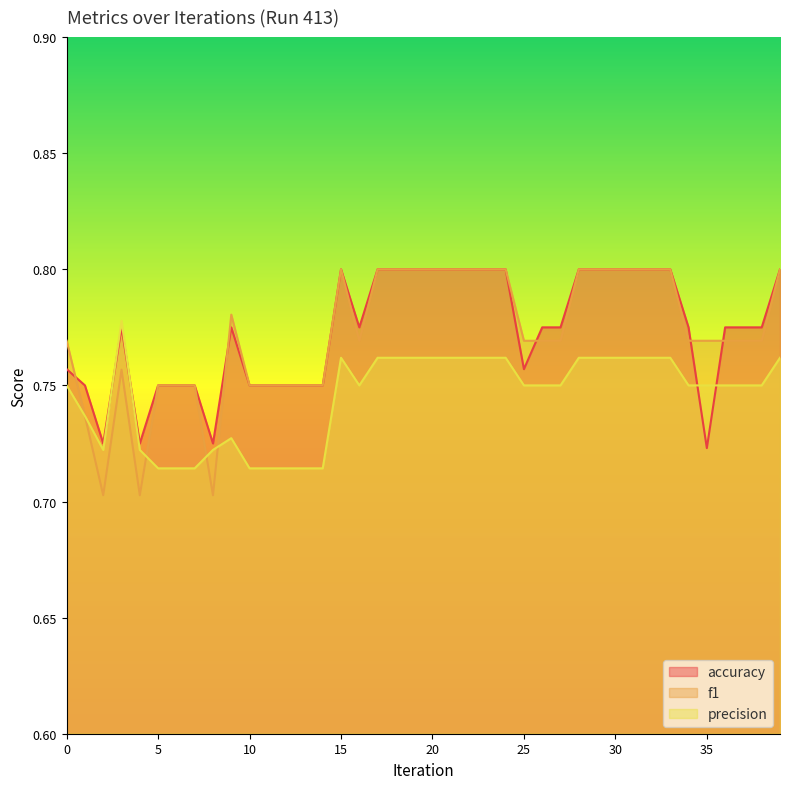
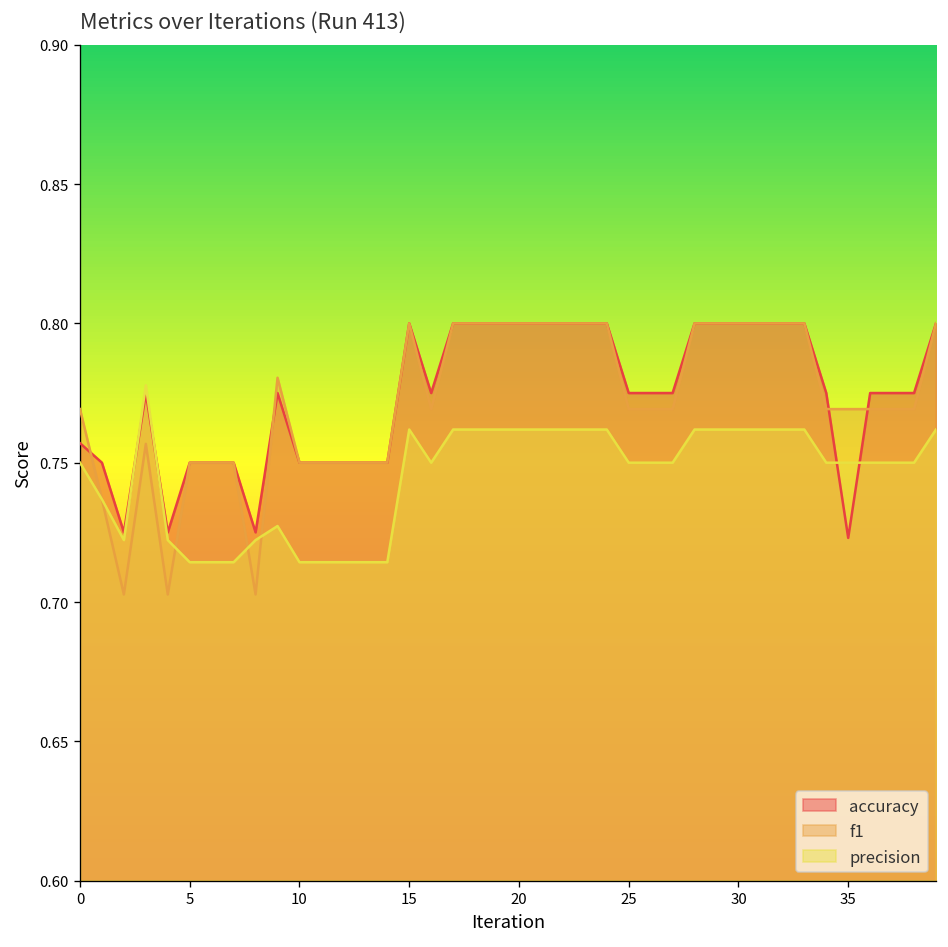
accuracy, 25: 0.757 -> 0.775
